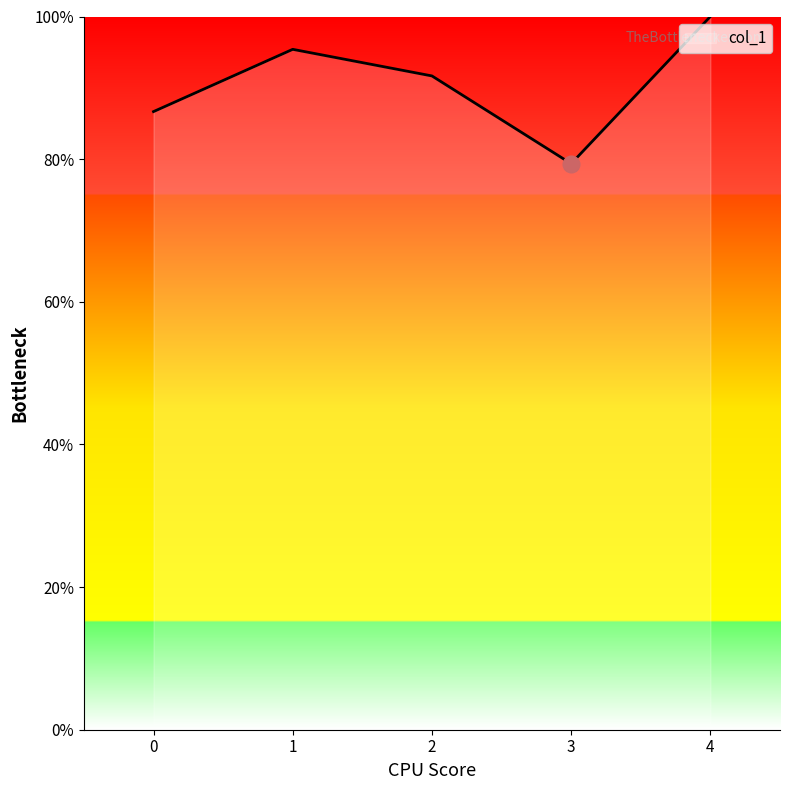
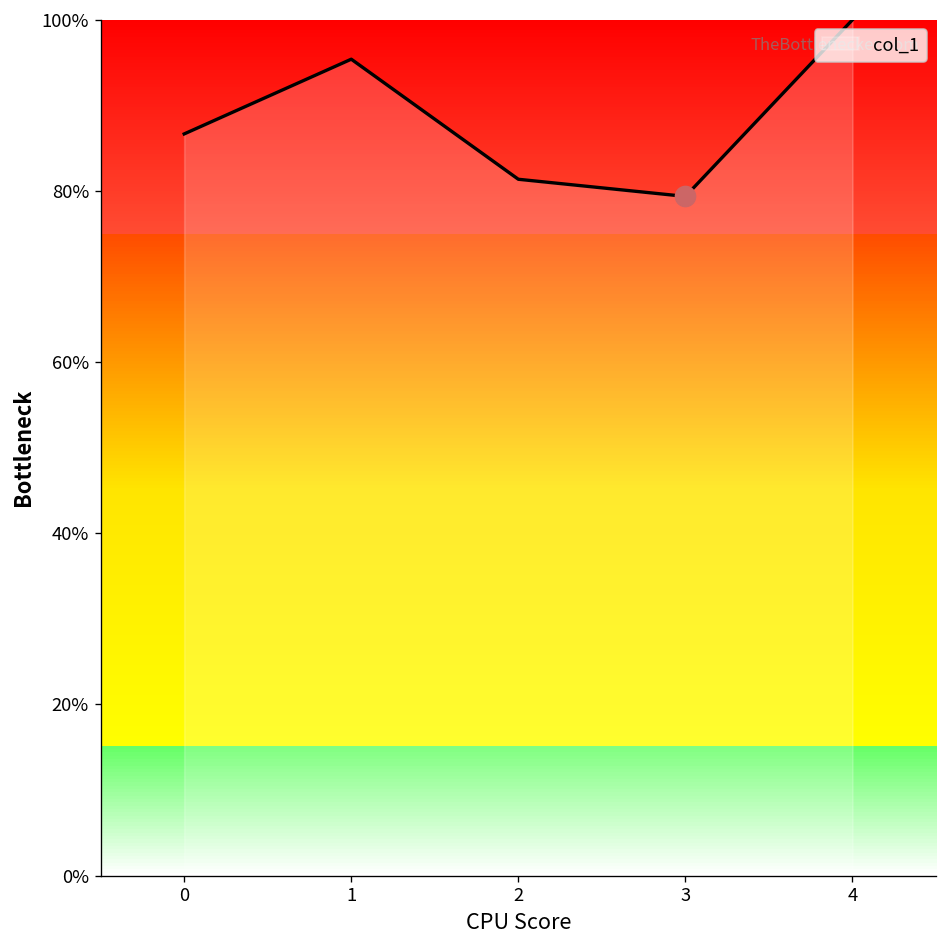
col_1, 2: 92% -> 81%
